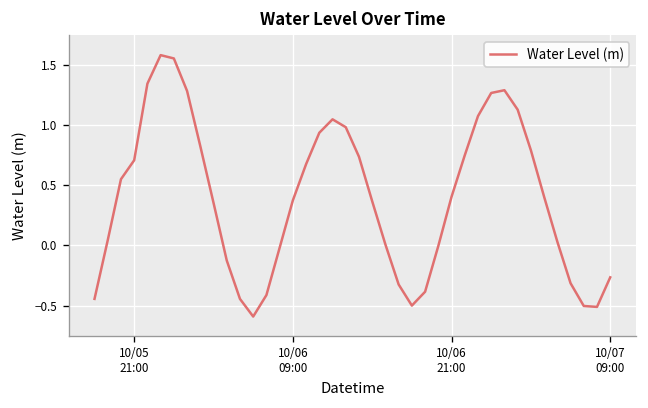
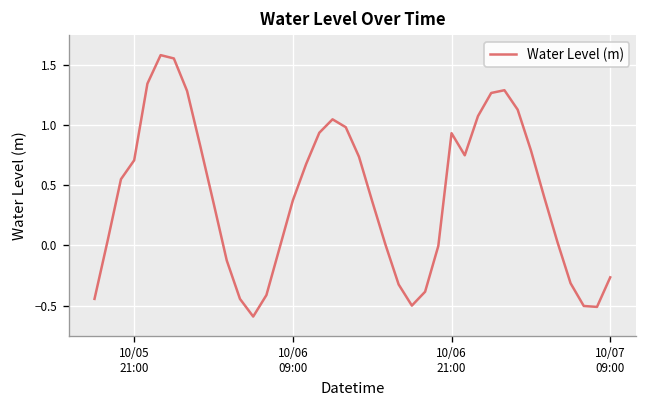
10/06 21:00: 0.41 -> 0.93
